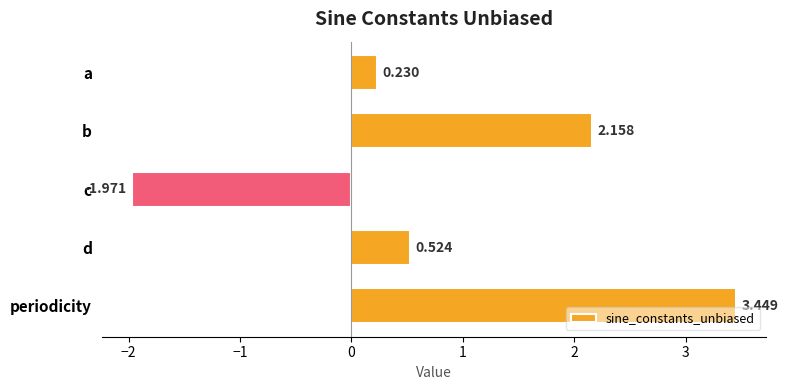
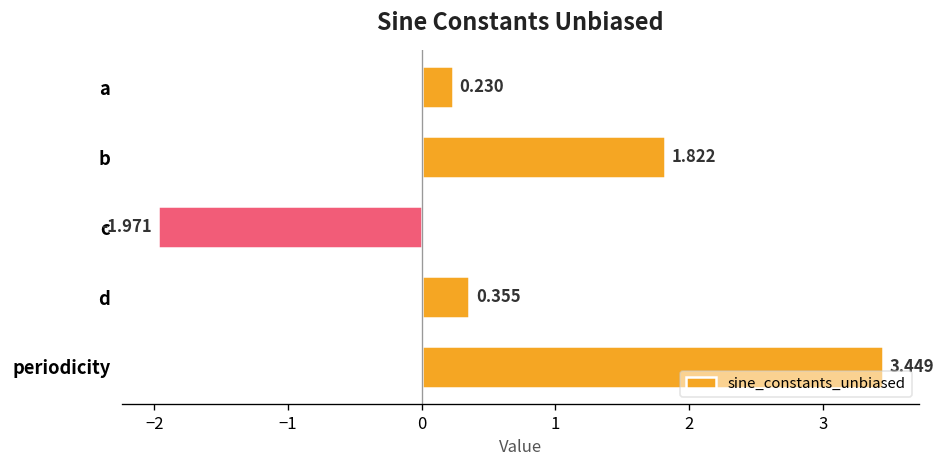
b: 2.158 -> 1.822
d: 0.524 -> 0.355
